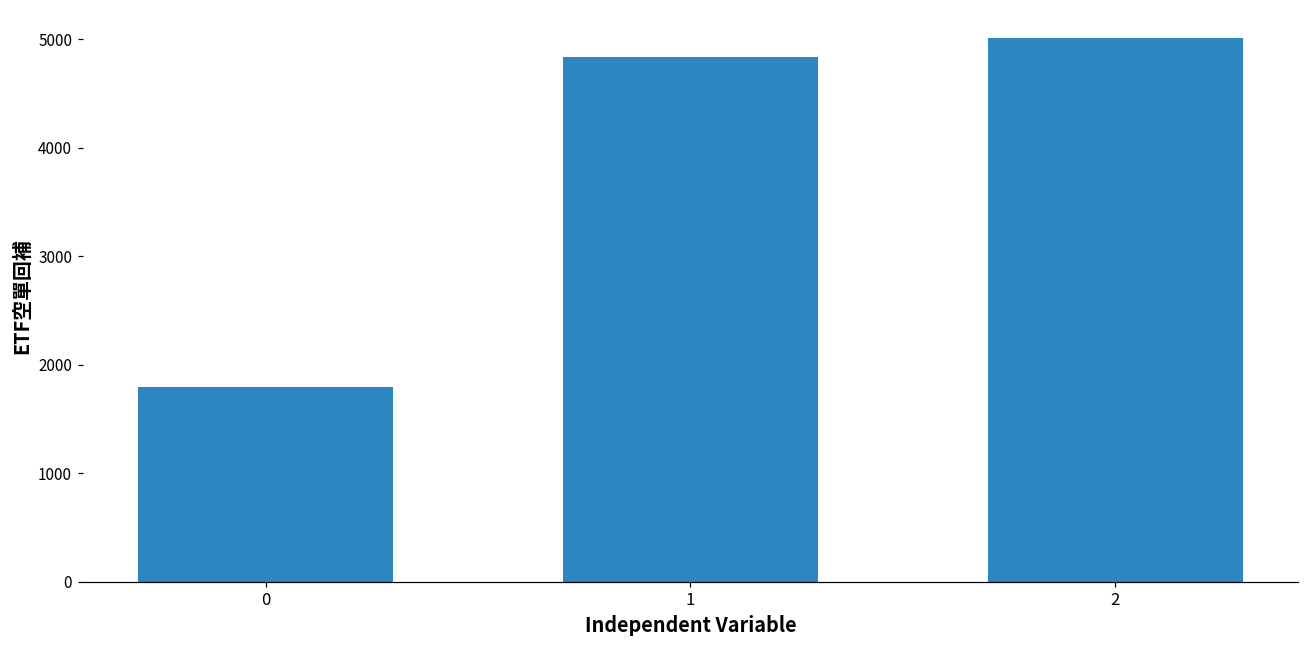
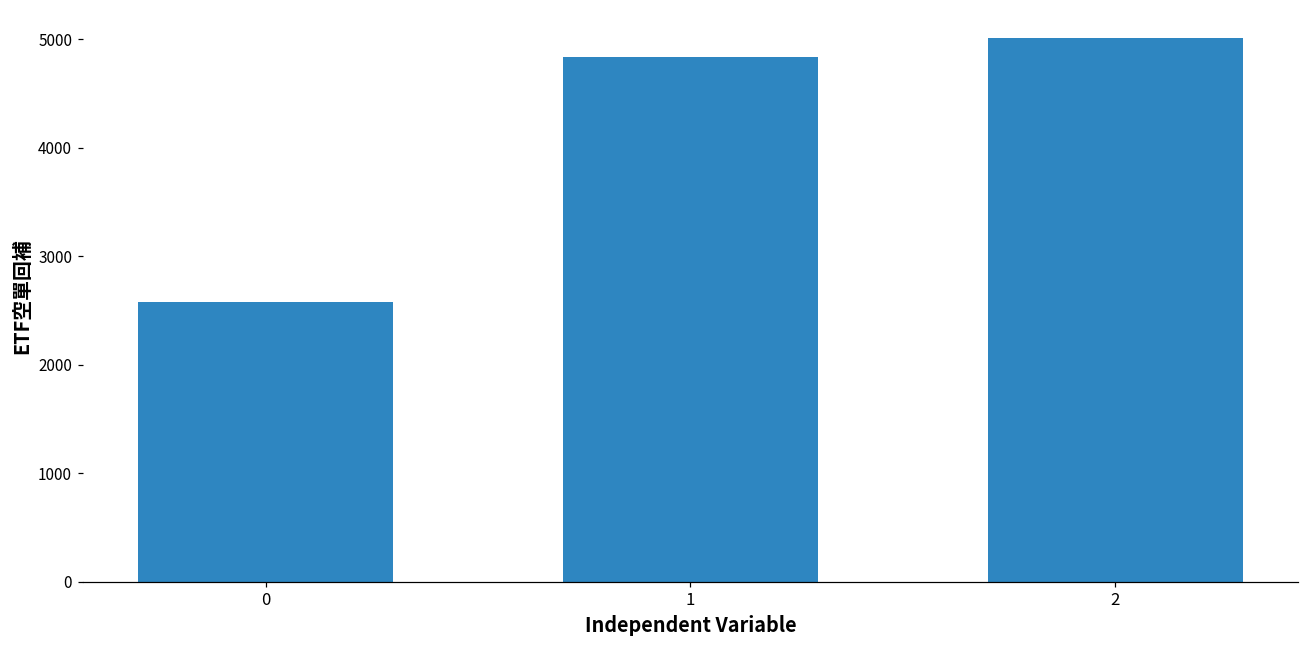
0: 1800 -> 2600
